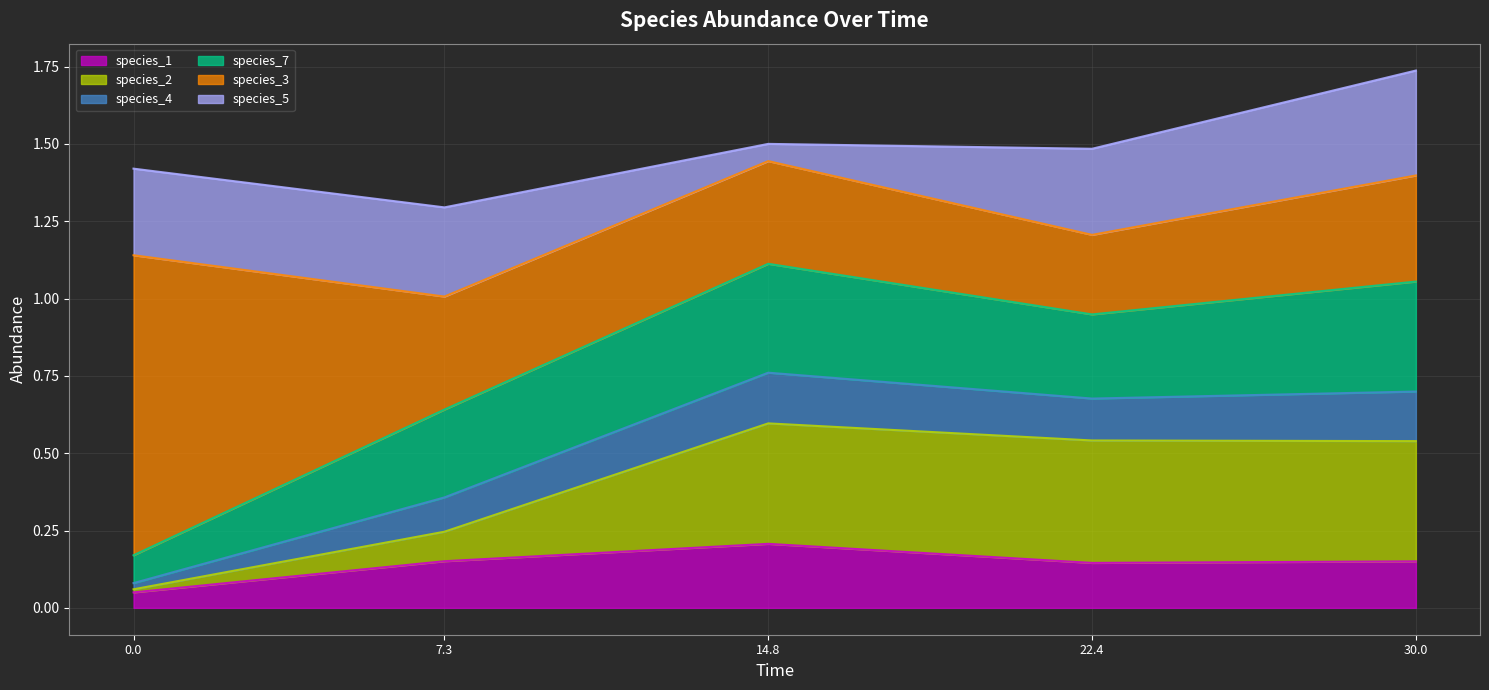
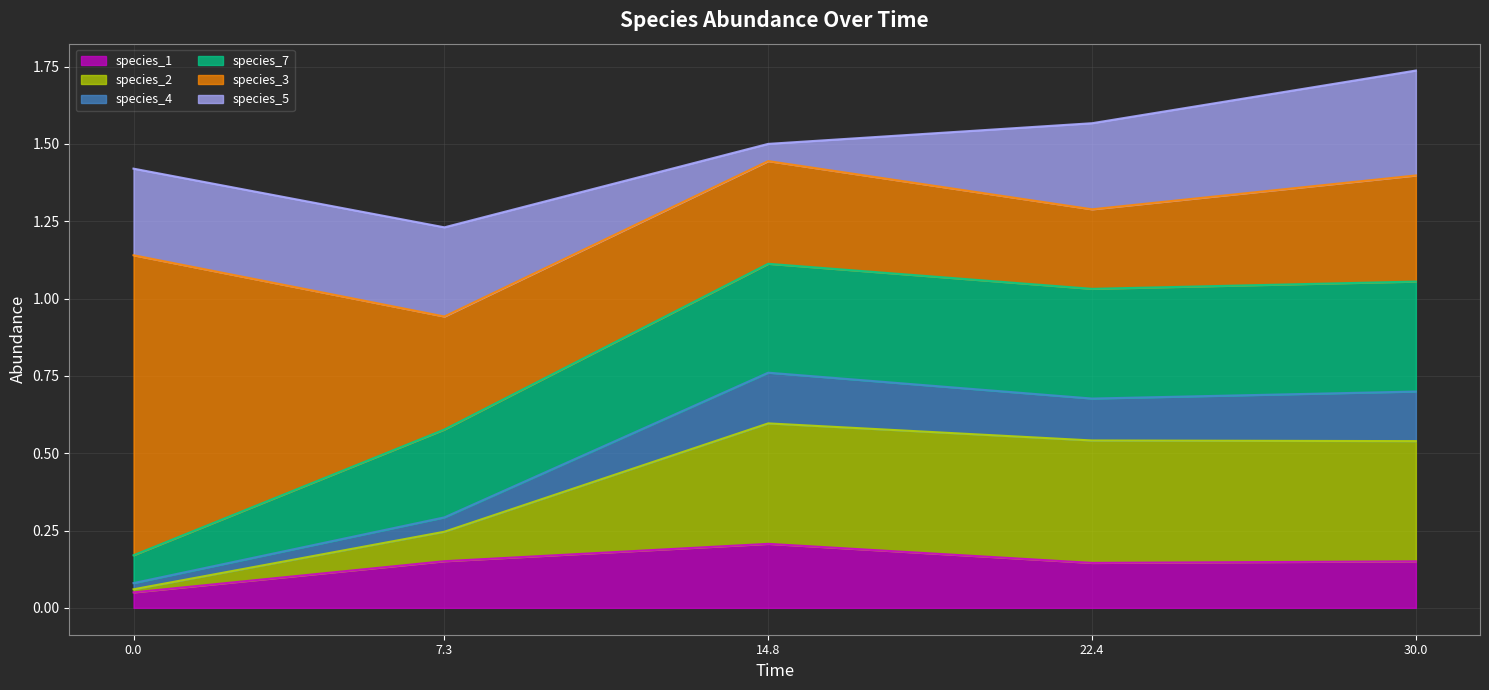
species_4, 7.3: 0.11 -> 0.05
species_7, 22.4: 0.27 -> 0.35
